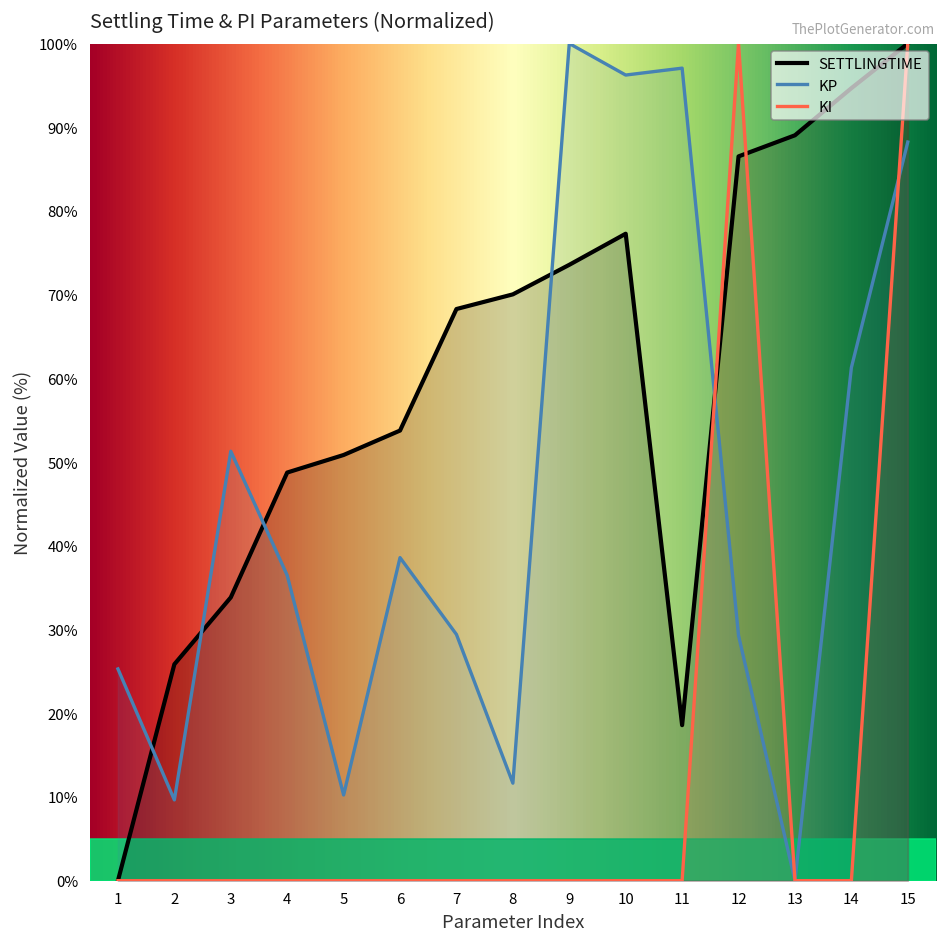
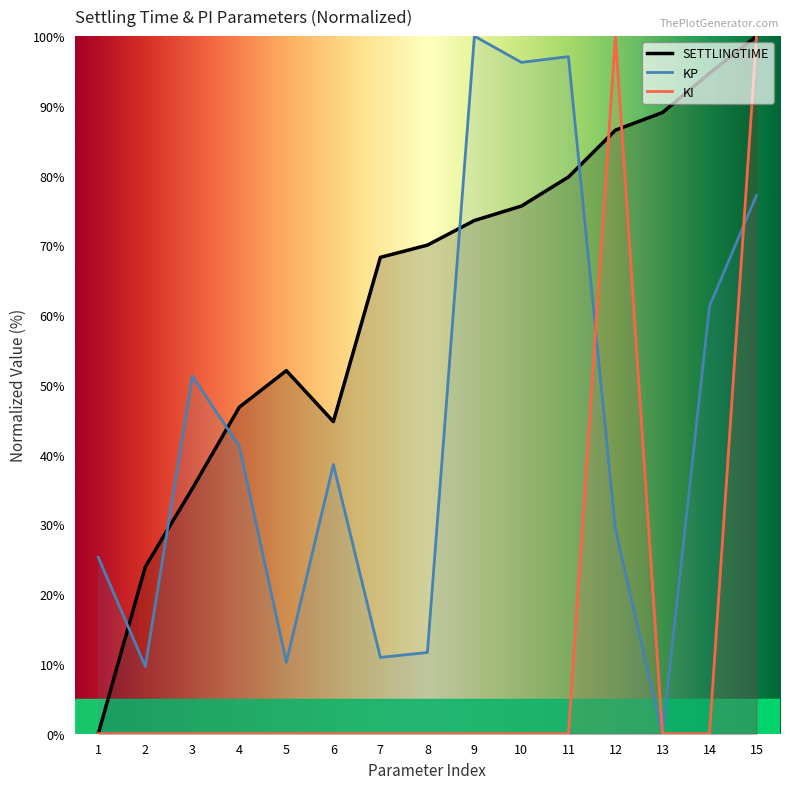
SETTLINGTIME, 2: 26% -> 24%
SETTLINGTIME, 3: 34% -> 35%
SETTLINGTIME, 4: 49% -> 47%
KP, 4: 36% -> 41%
SETTLINGTIME, 5: 51% -> 52%
SETTLINGTIME, 6: 54% -> 45%
KP, 7: 29% -> 11%
SETTLINGTIME, 10: 77% -> 76%
SETTLINGTIME, 11: 19% -> 80%
KP, 15: 88% -> 77%
